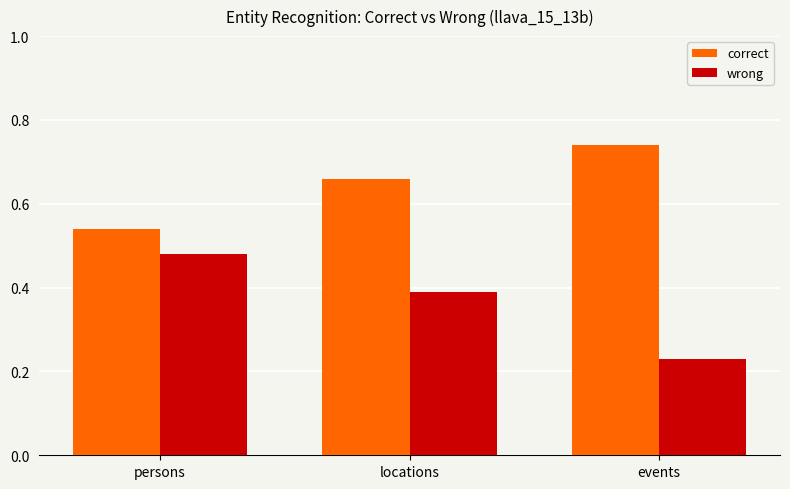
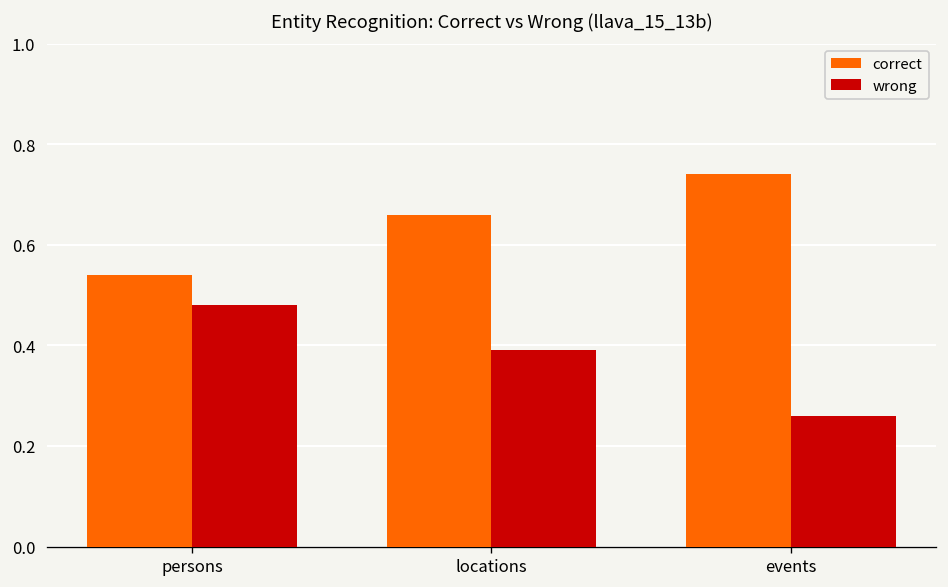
wrong, events: 0.23 -> 0.26
